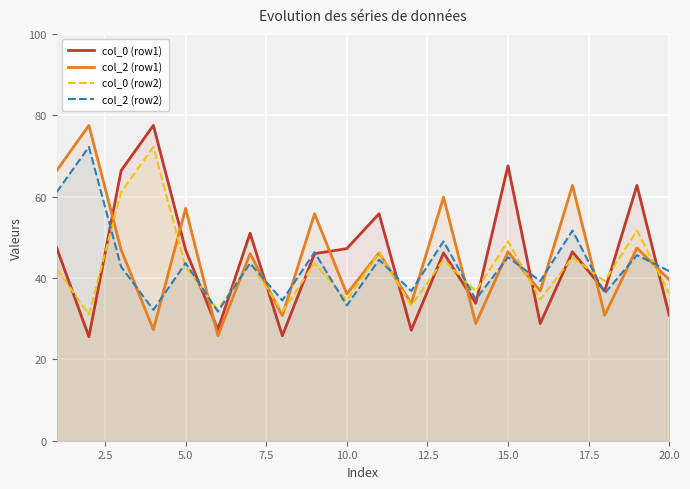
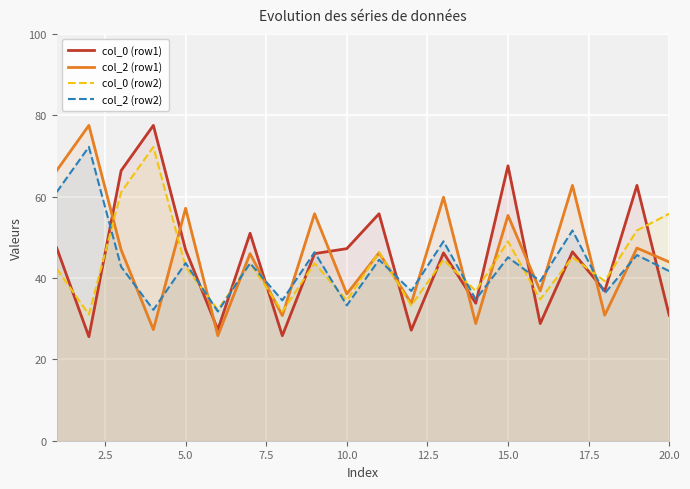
col_2 (row1), 15.0: 46 -> 55
col_2 (row1), 20.0: 40 -> 44
col_0 (row2), 20.0: 36 -> 56
